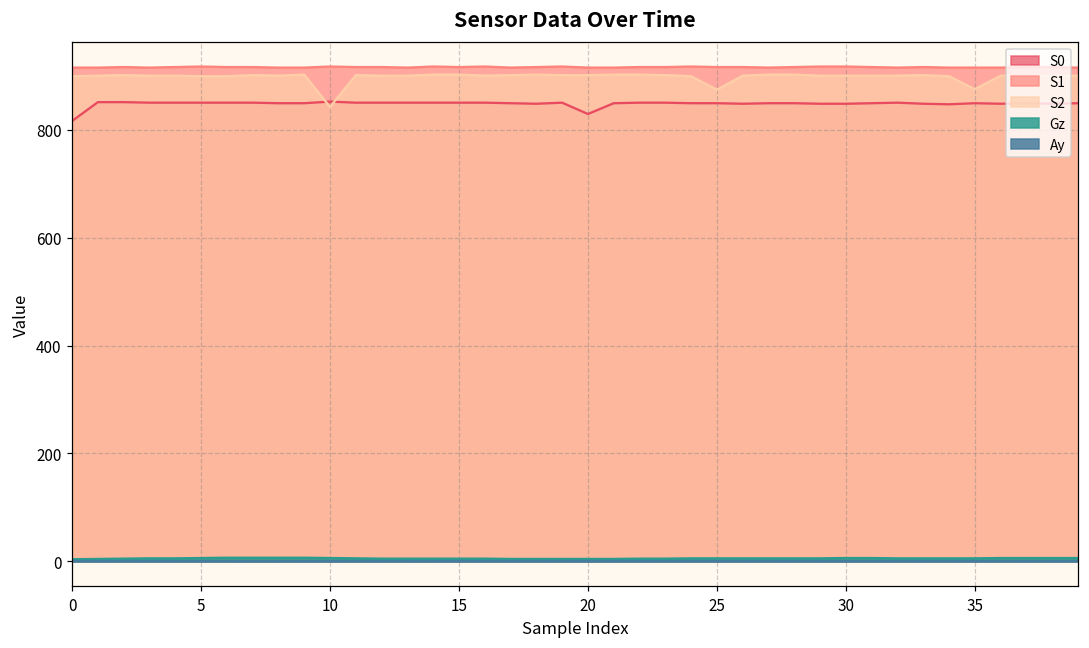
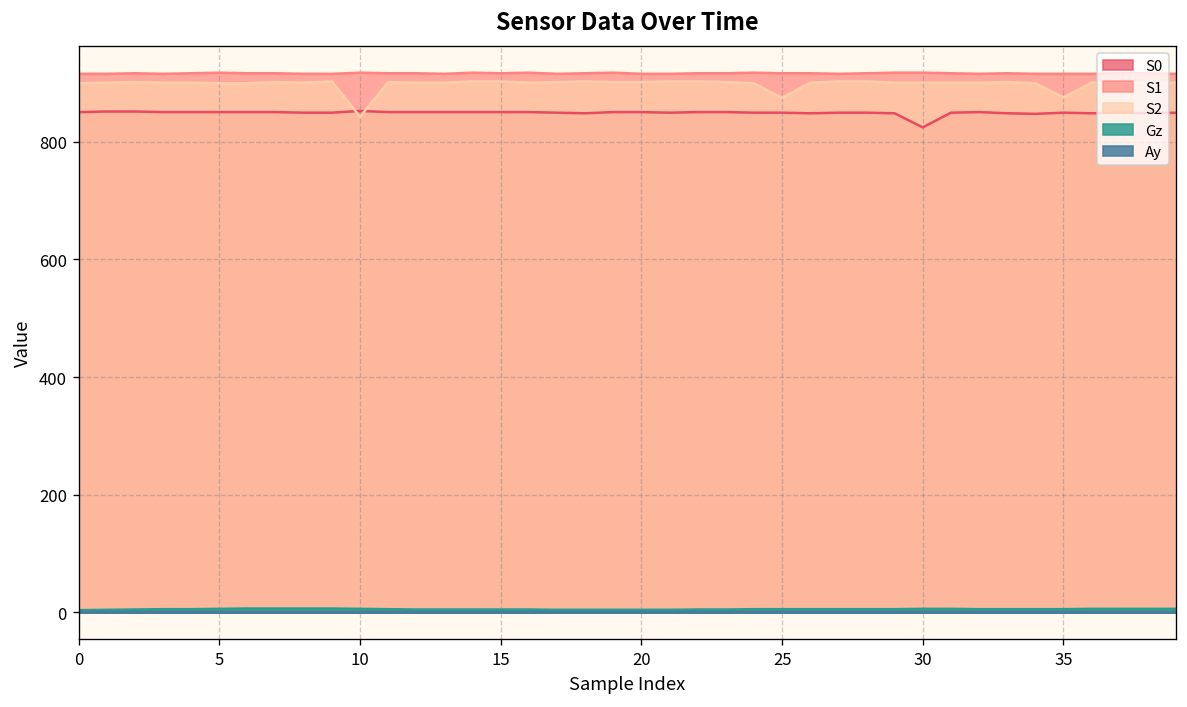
S0, 0: 820 -> 850
S0, 20: 830 -> 850
S0, 30: 850 -> 820
